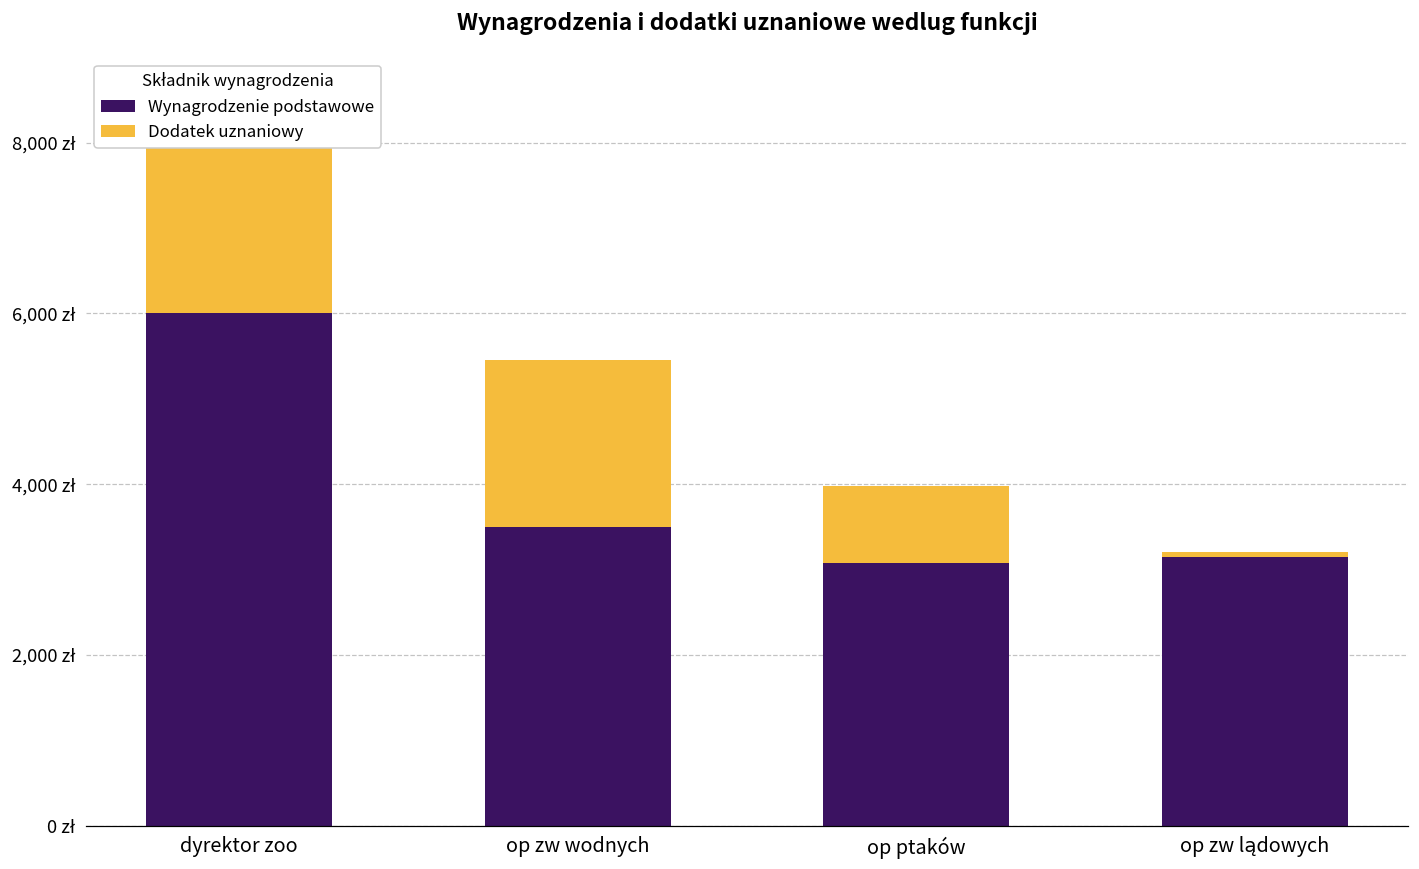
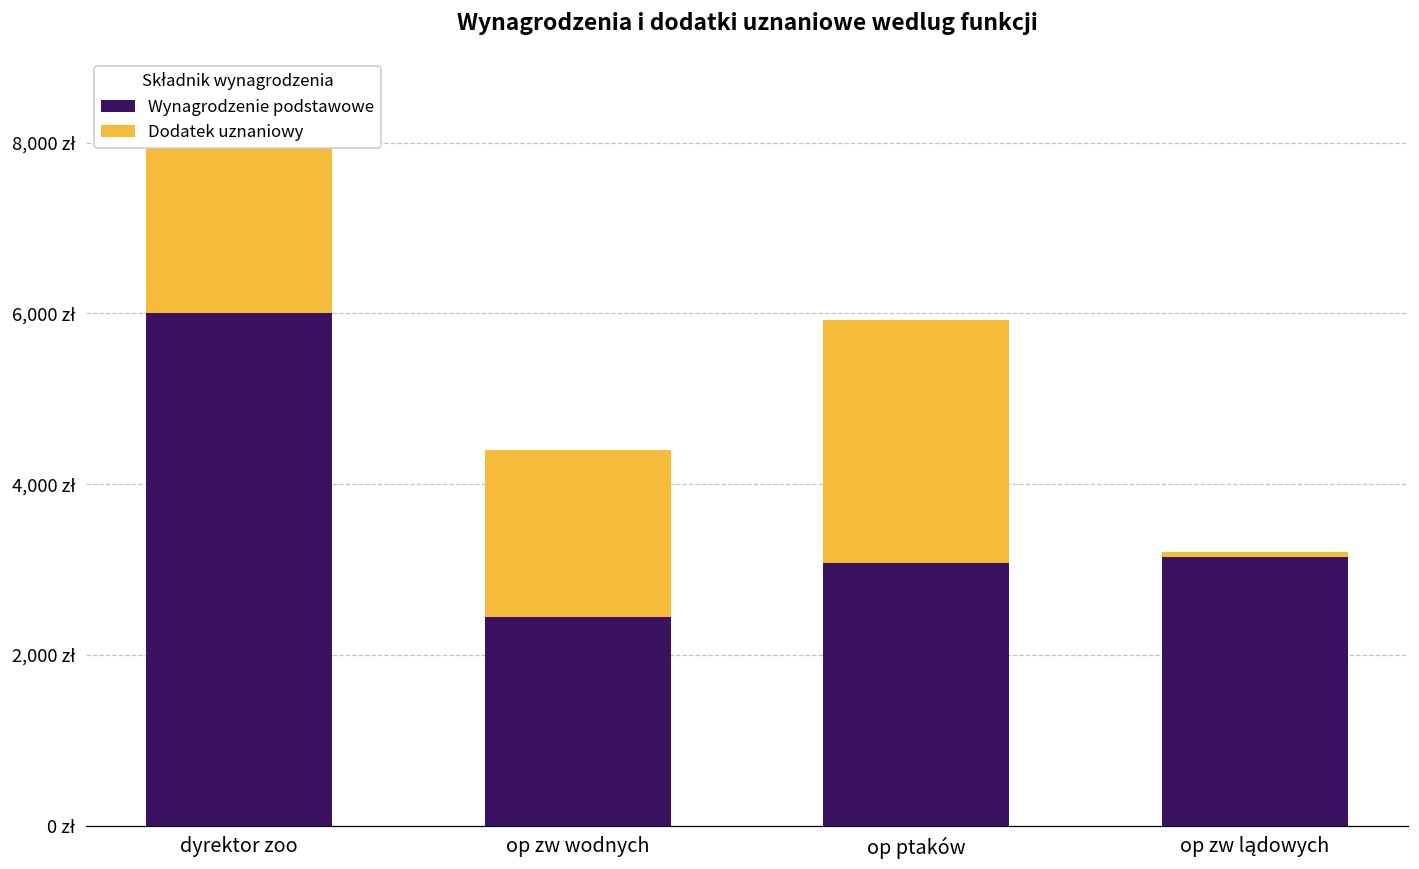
Wynagrodzenie podstawowe, op zw wodnych: 3,500 zł -> 2,400 zł
Dodatek uznaniowy, op ptaków: 900 zł -> 2,800 zł
